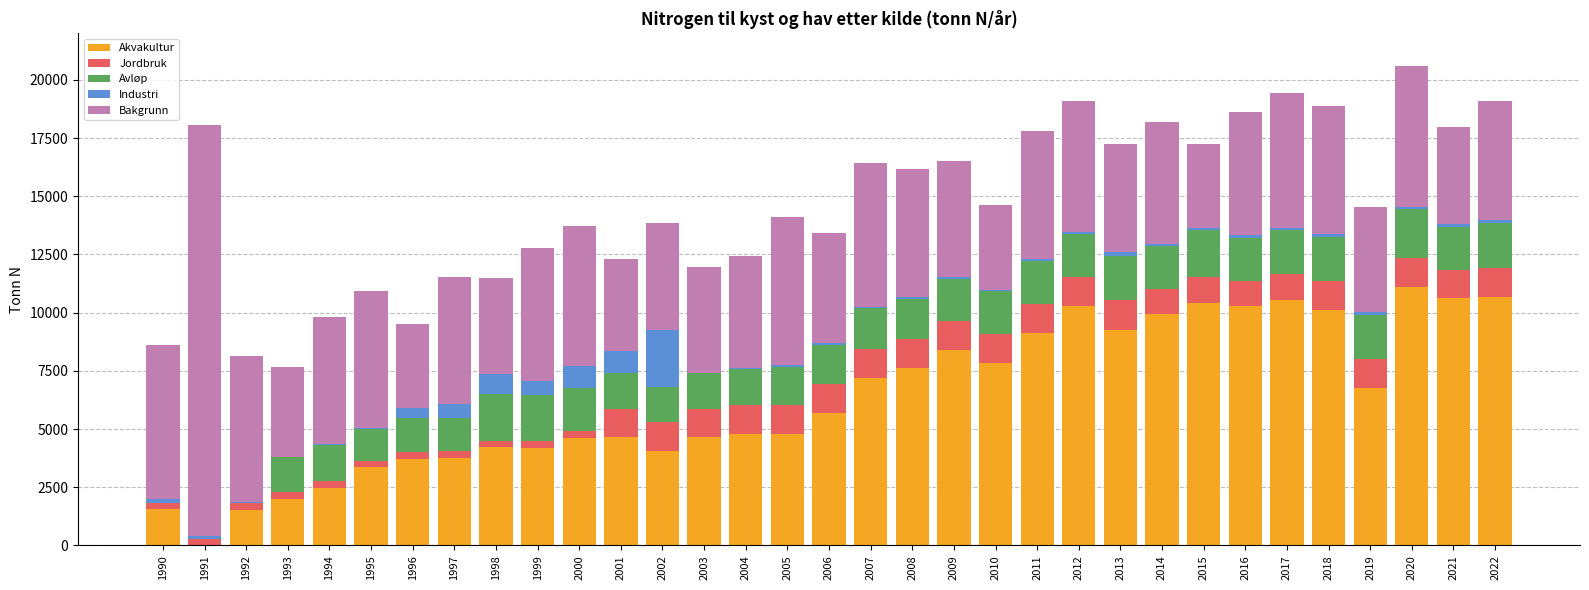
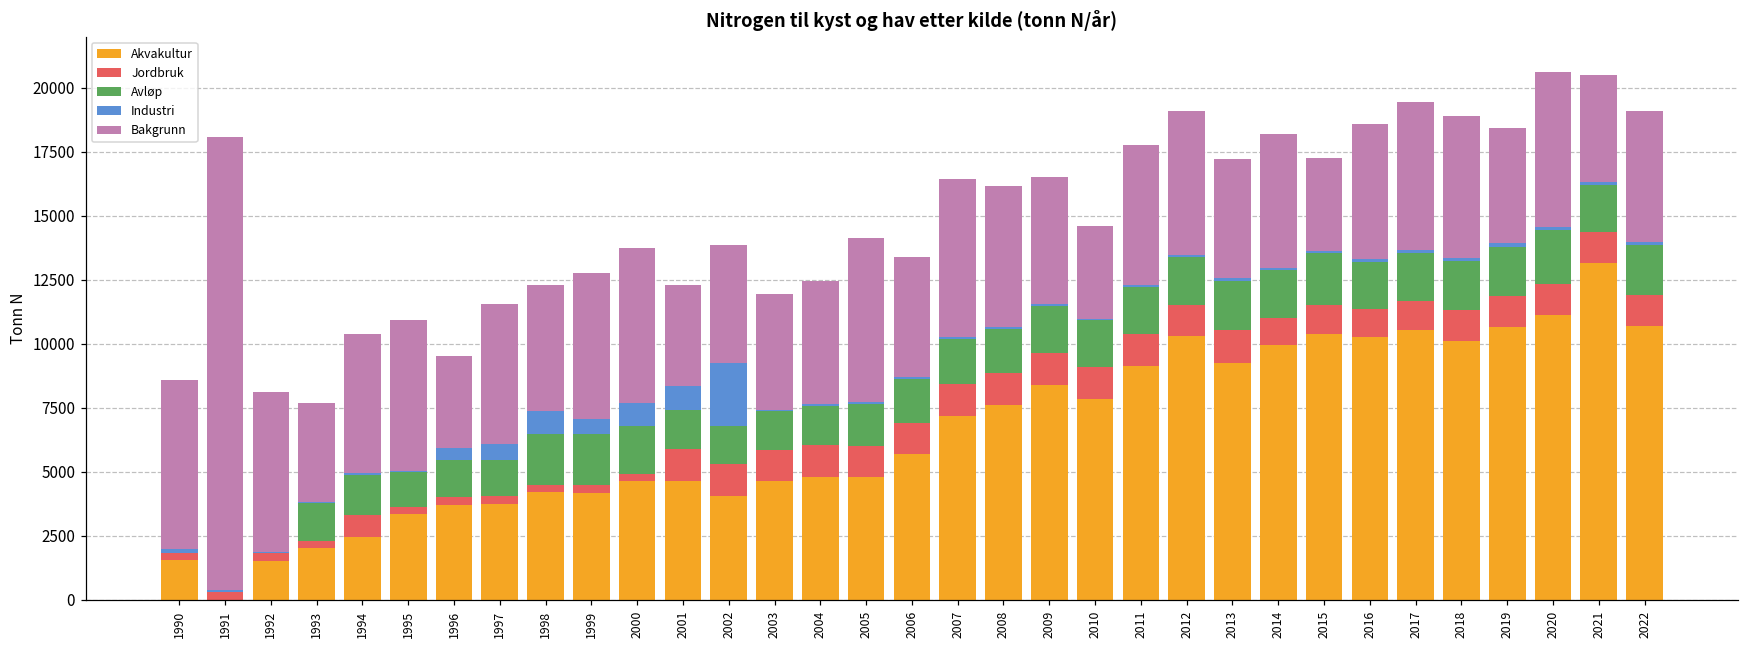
Jordbruk, 1994: 300 -> 900
Bakgrunn, 1998: 4100 -> 5000
Akvakultur, 2019: 6800 -> 10700
Akvakultur, 2021: 10600 -> 13100
